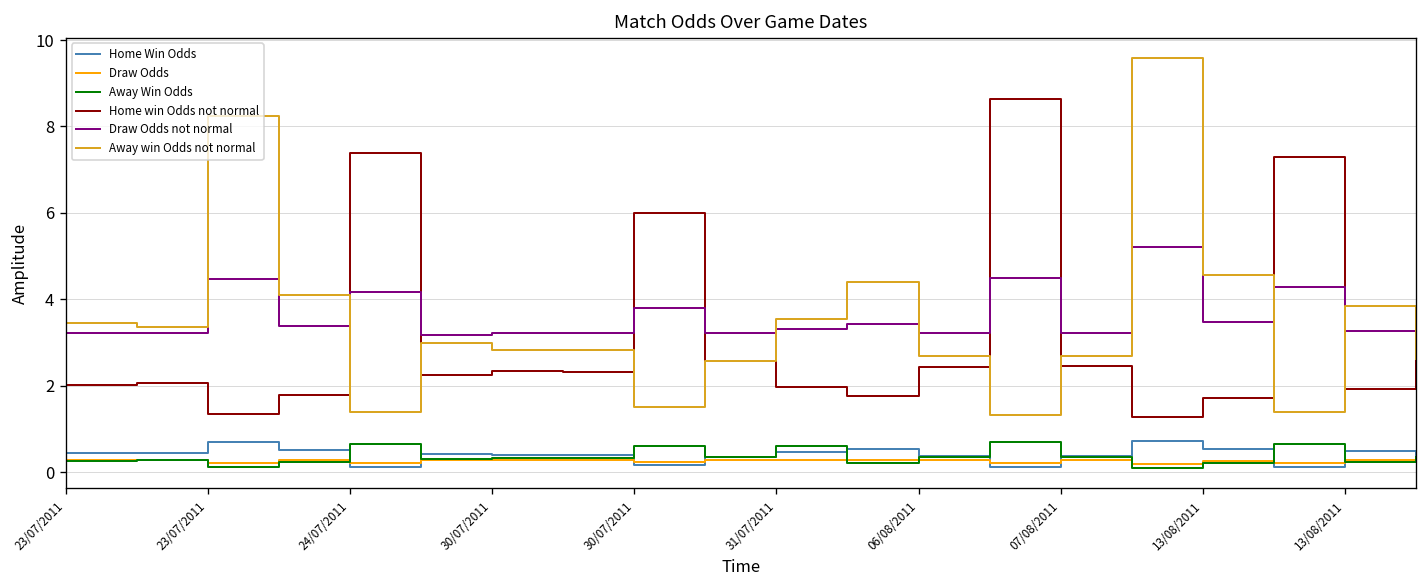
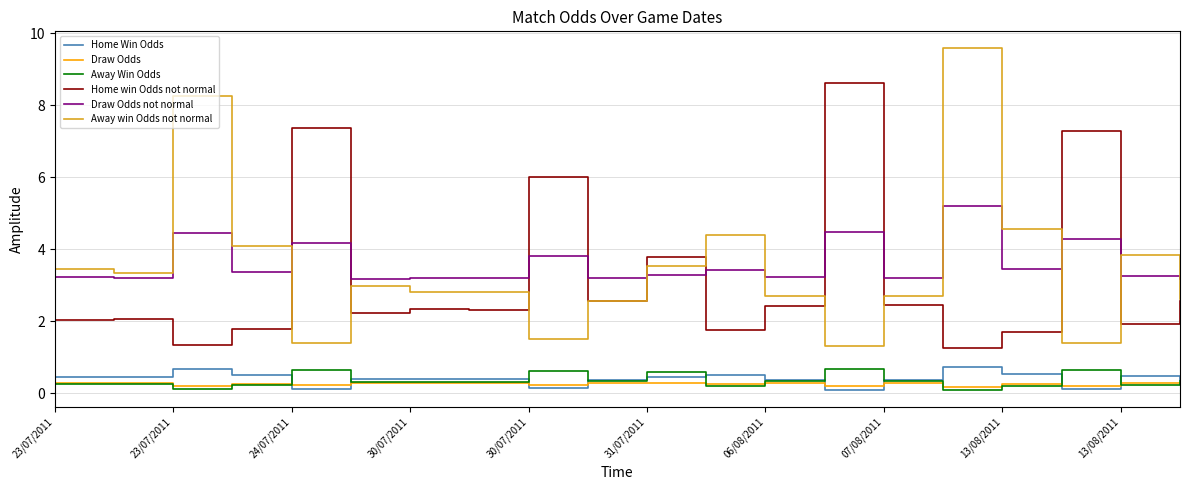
Home win Odds not normal, 31/07/2011: 2.0 -> 3.8
